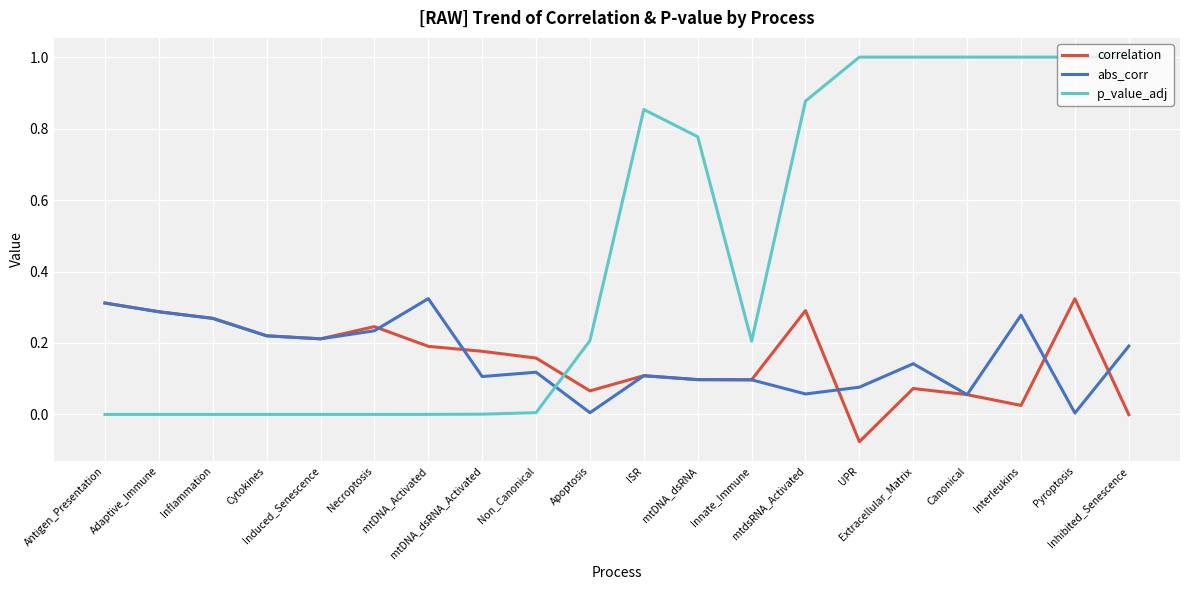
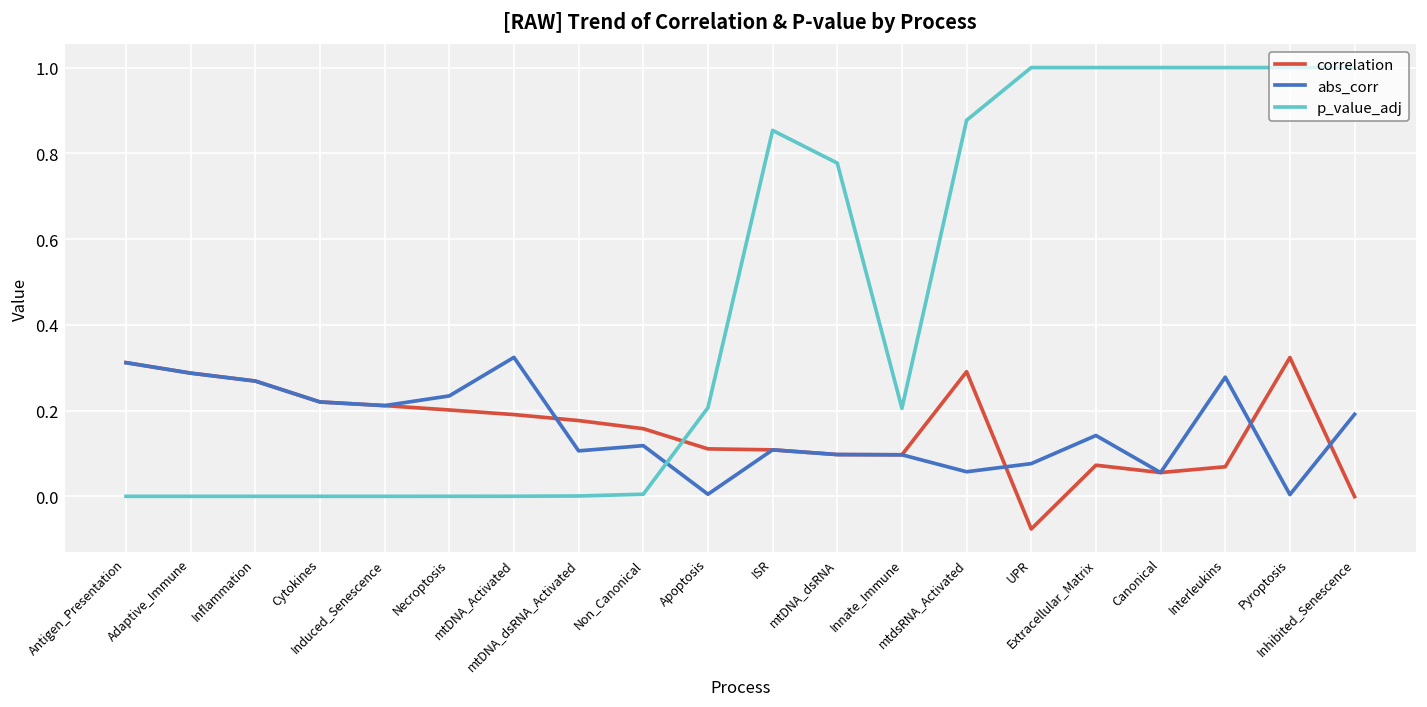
correlation, Necroptosis: 0.25 -> 0.20
correlation, Apoptosis: 0.07 -> 0.11
correlation, Interleukins: 0.03 -> 0.07
